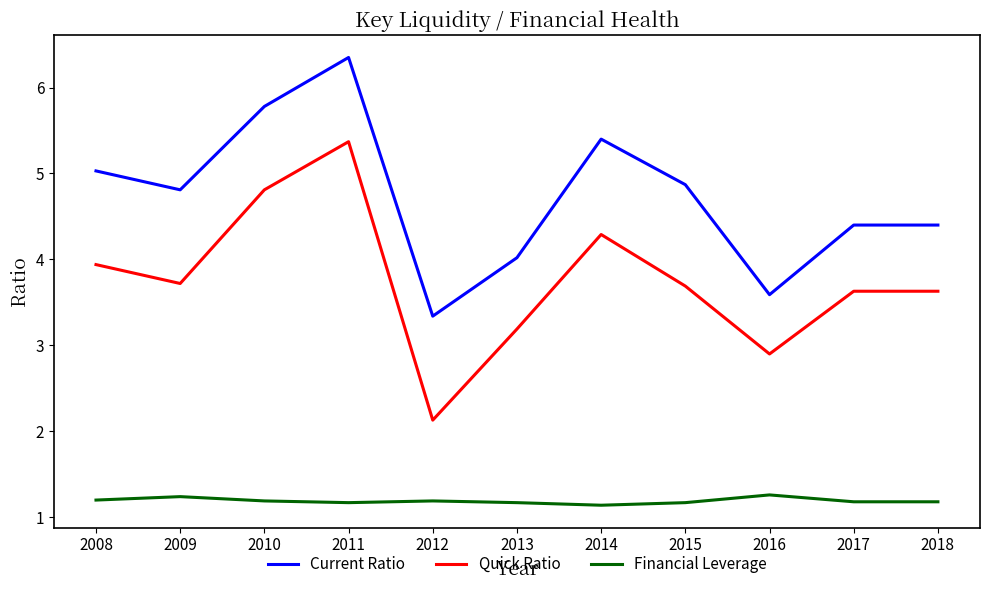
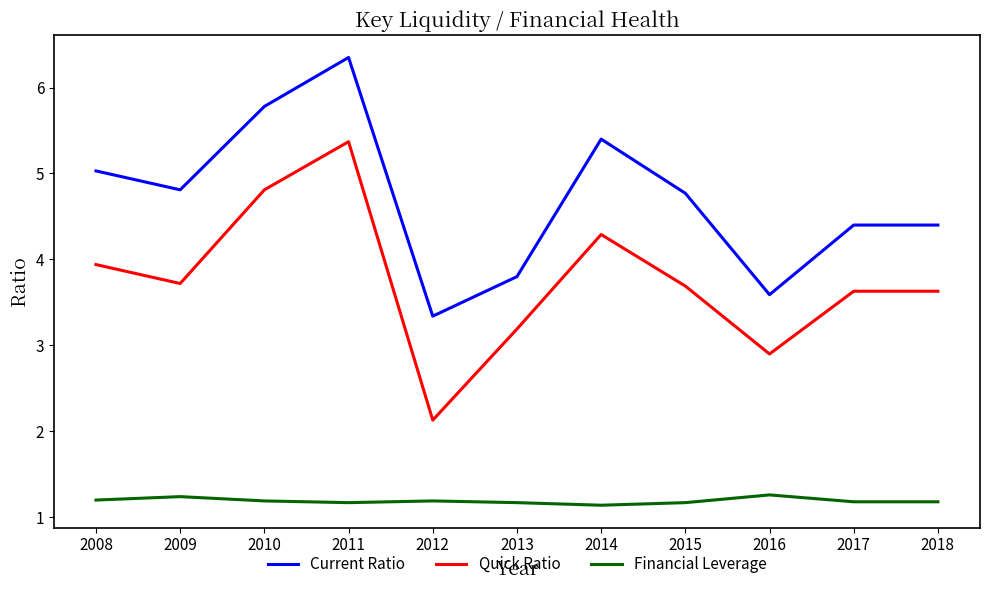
Current Ratio, 2013: 4.0 -> 3.8
Current Ratio, 2015: 4.9 -> 4.8
